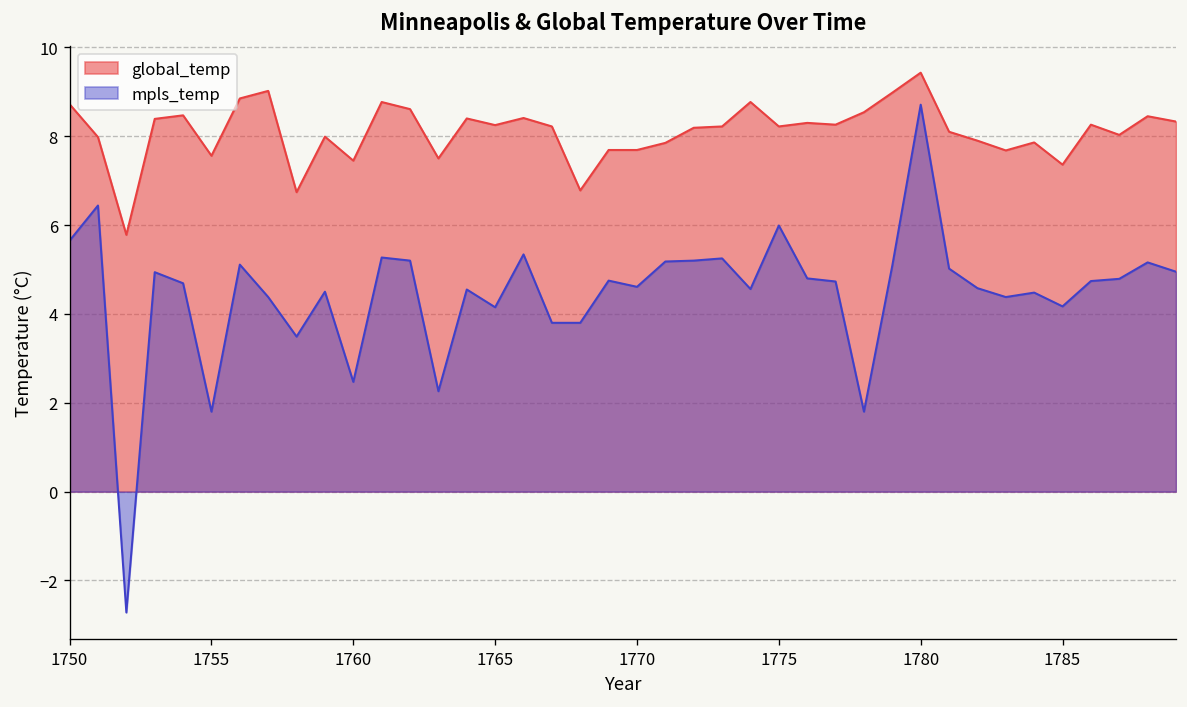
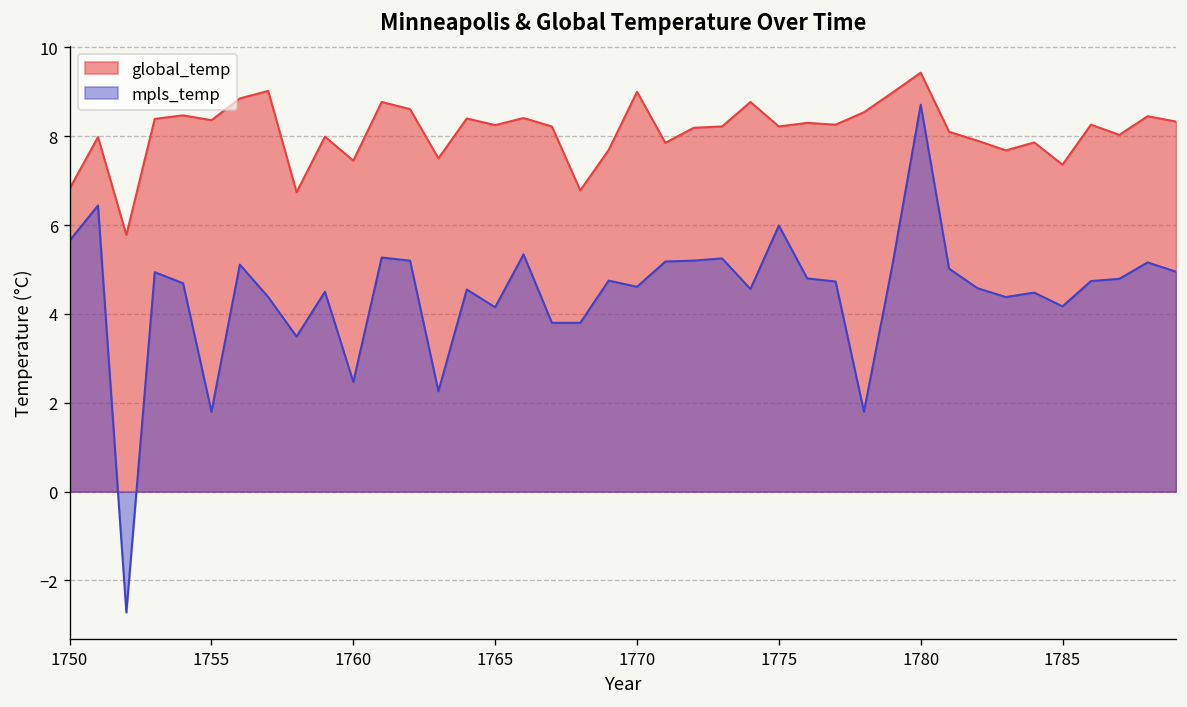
global_temp, 1750: 8.7 -> 6.8
global_temp, 1755: 7.6 -> 8.4
global_temp, 1770: 7.7 -> 9.0
